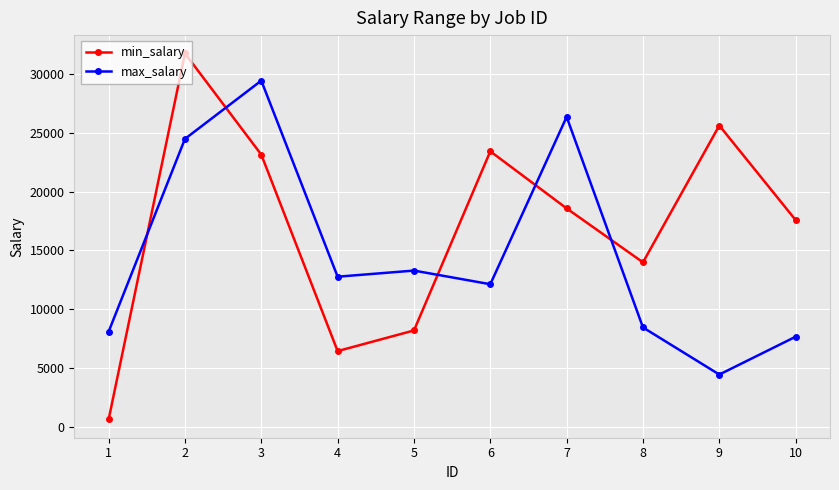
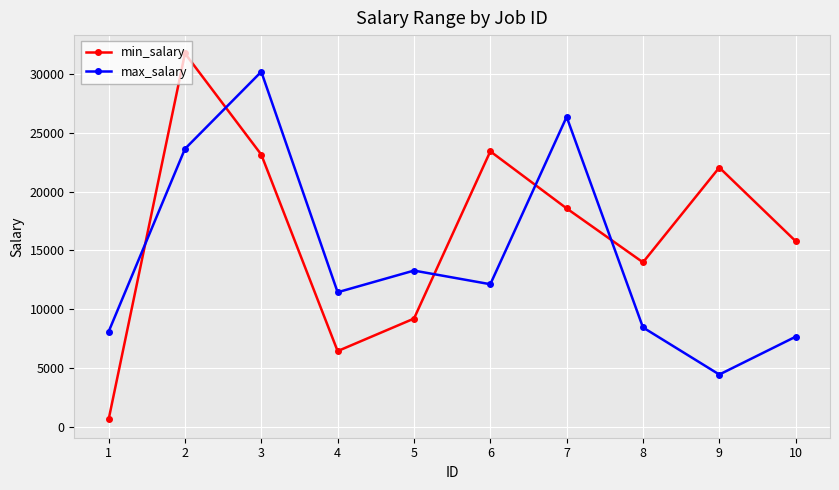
max_salary, 2: 24500 -> 23600
max_salary, 3: 29400 -> 30200
max_salary, 4: 12800 -> 11400
min_salary, 5: 8200 -> 9200
min_salary, 9: 25600 -> 22000
min_salary, 10: 17600 -> 15800
